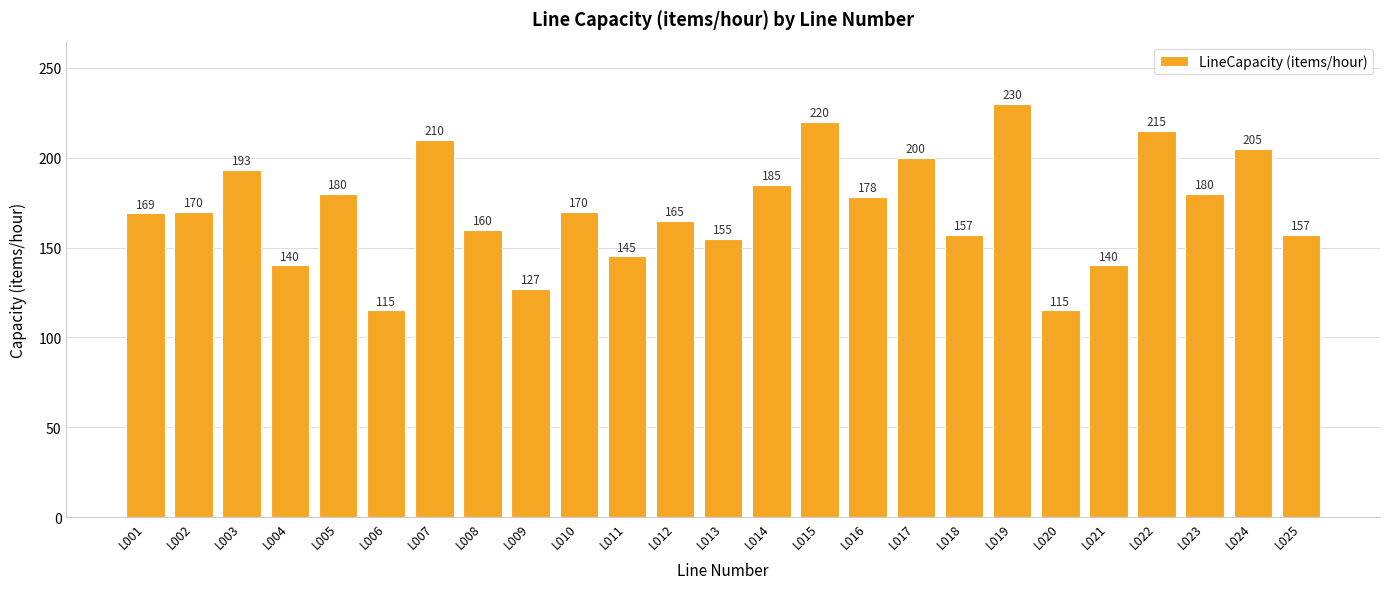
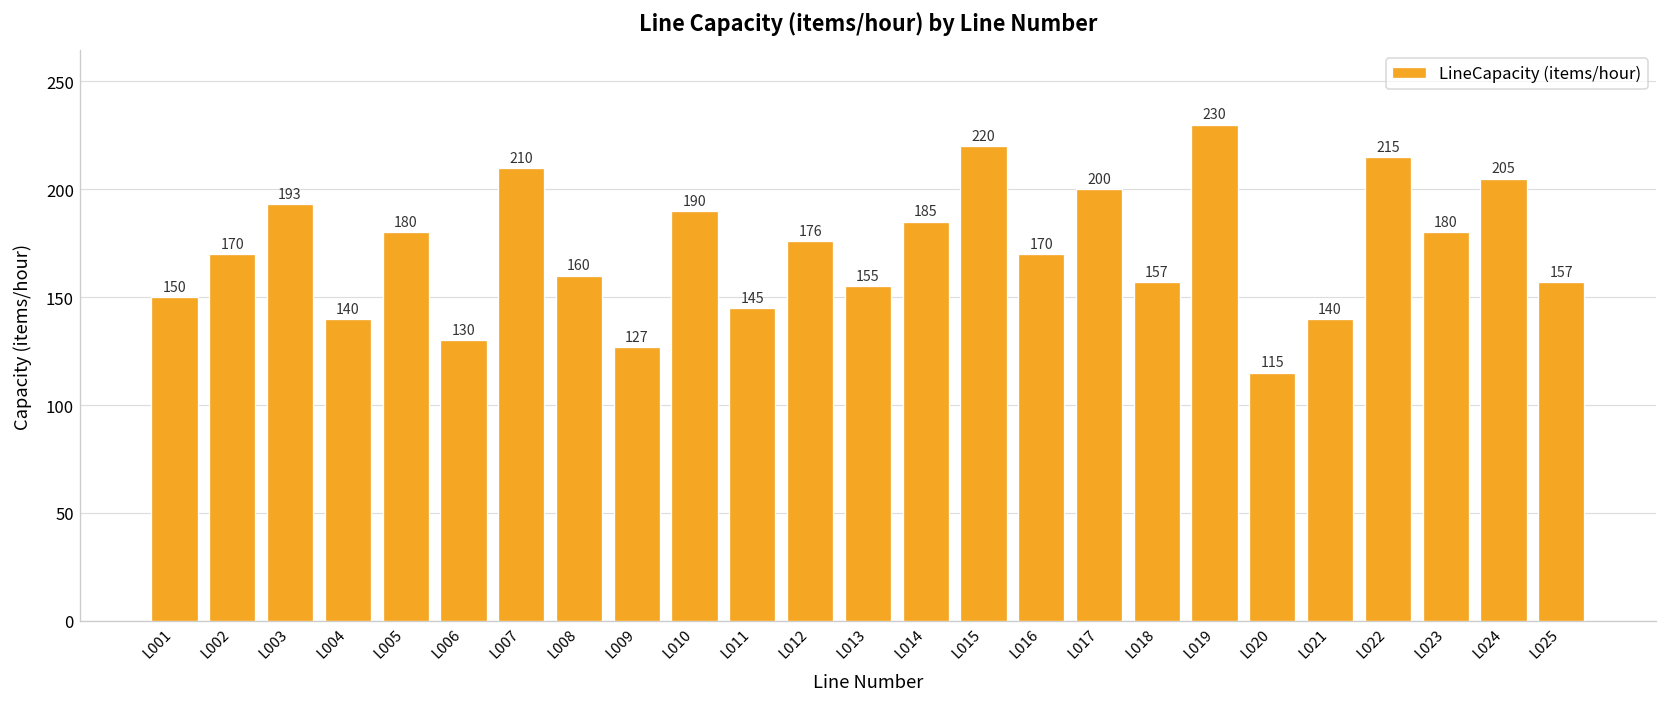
L001: 169 -> 150
L006: 115 -> 130
L010: 170 -> 190
L012: 165 -> 176
L016: 178 -> 170
